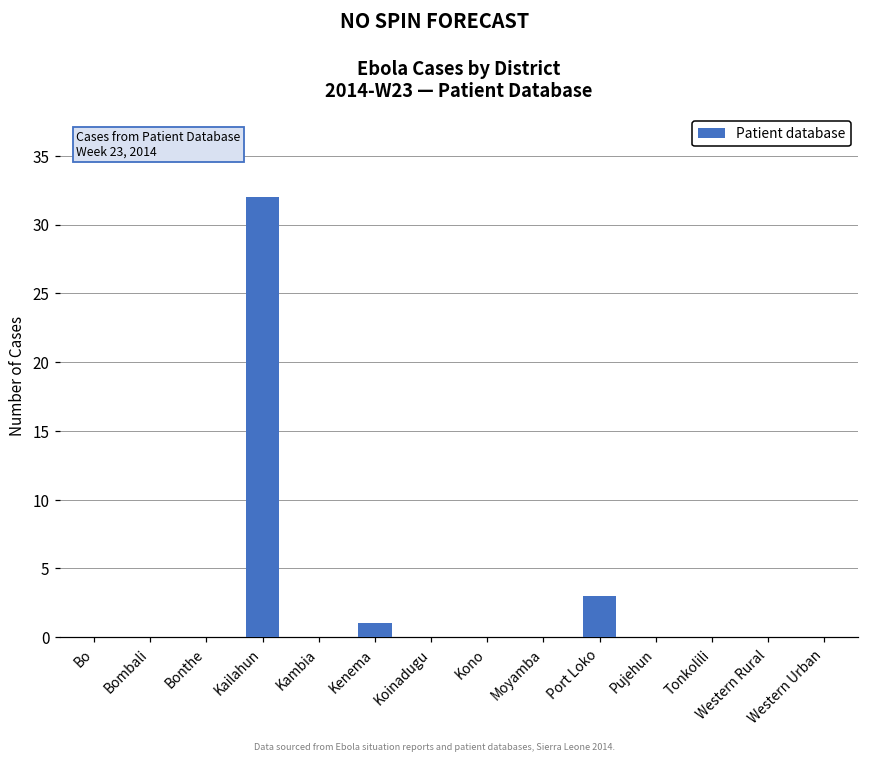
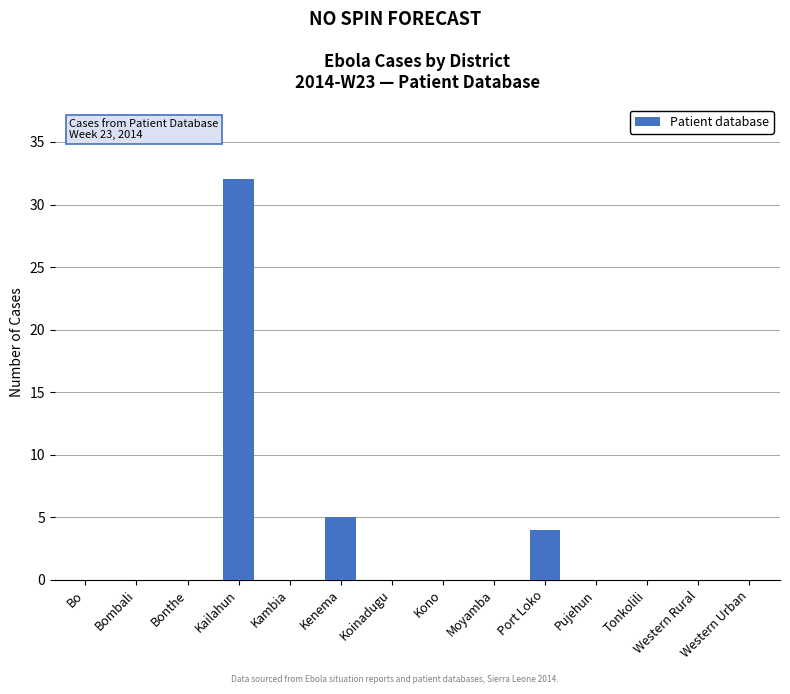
Kenema: 1 -> 5
Port Loko: 3 -> 4
